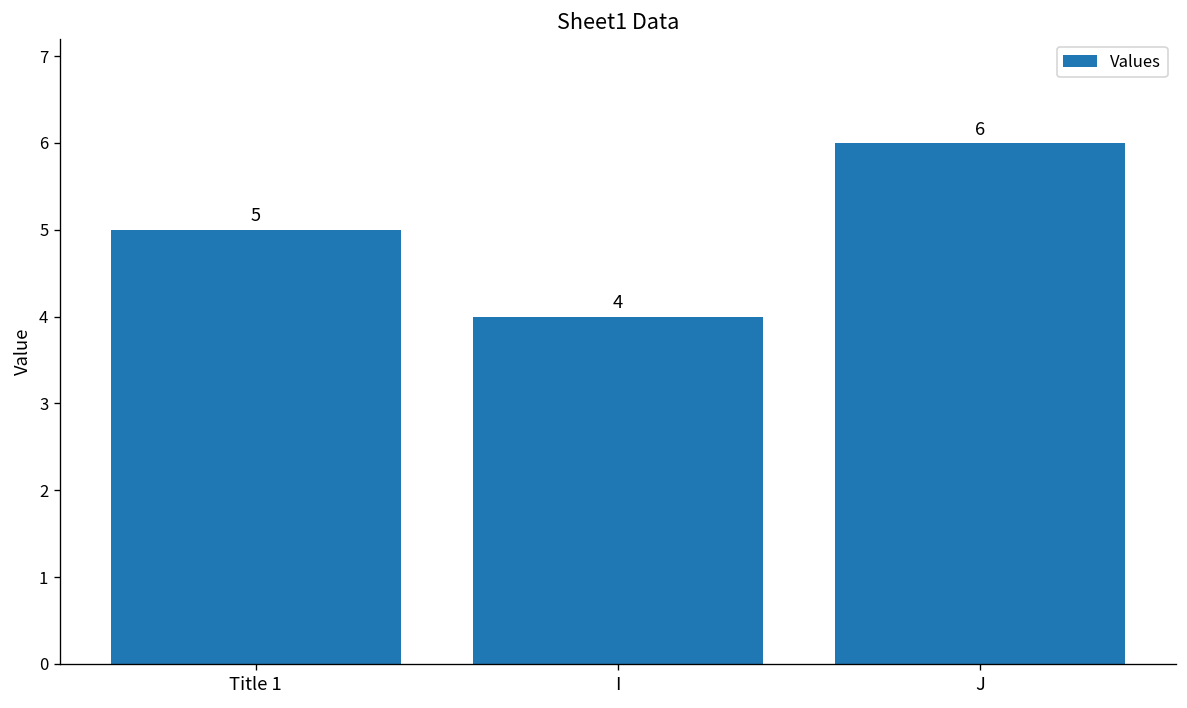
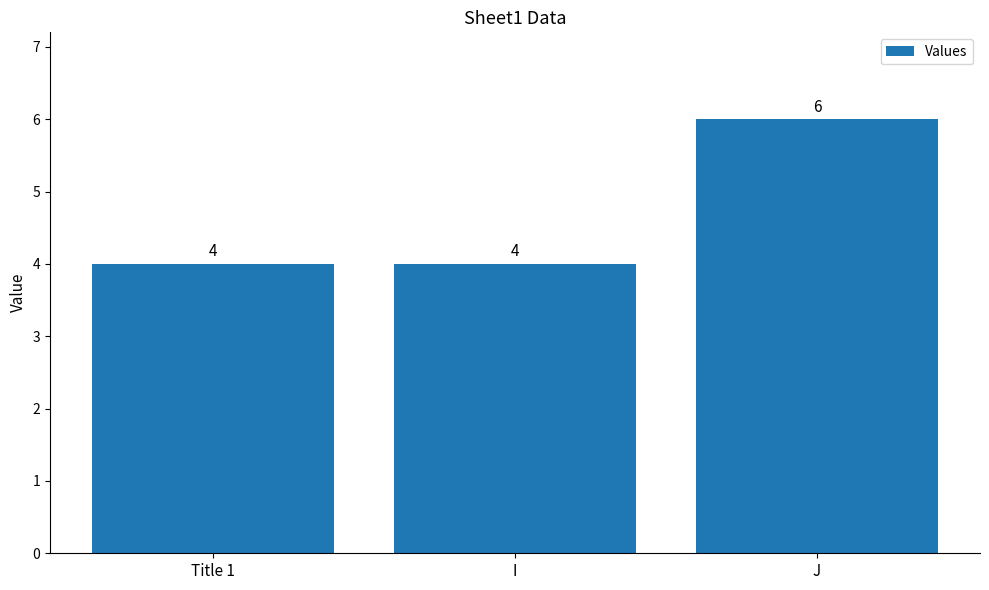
Title 1: 5 -> 4
